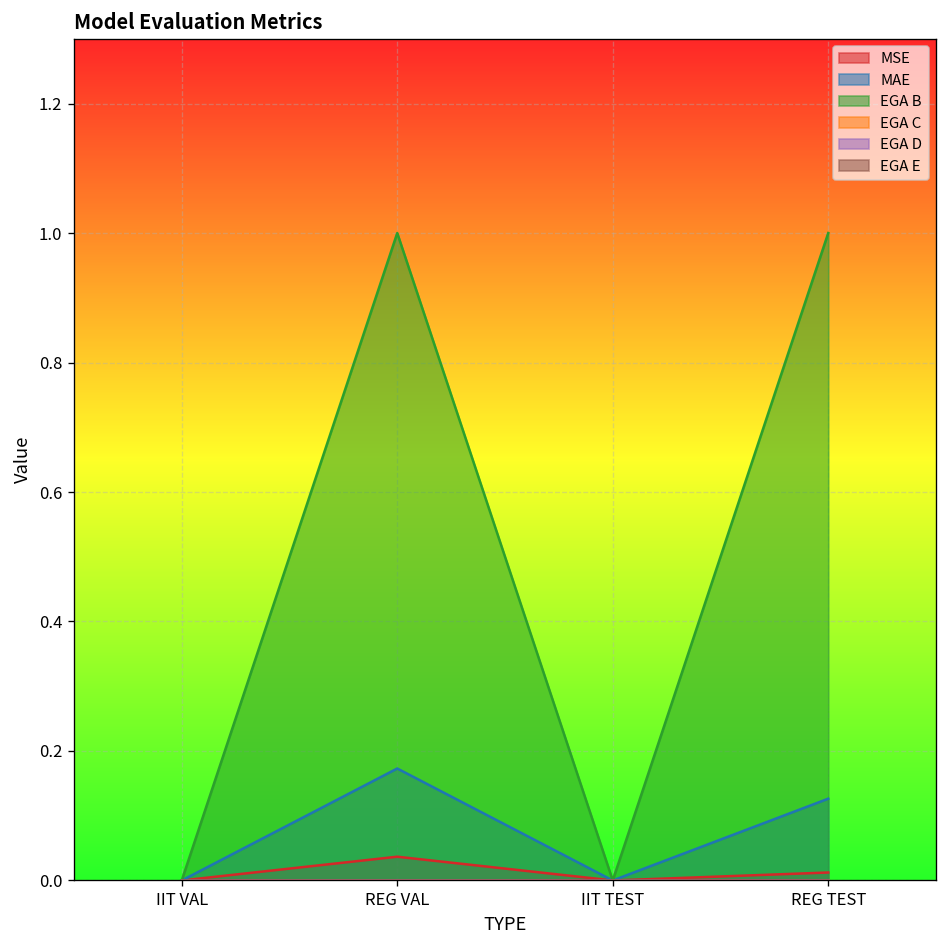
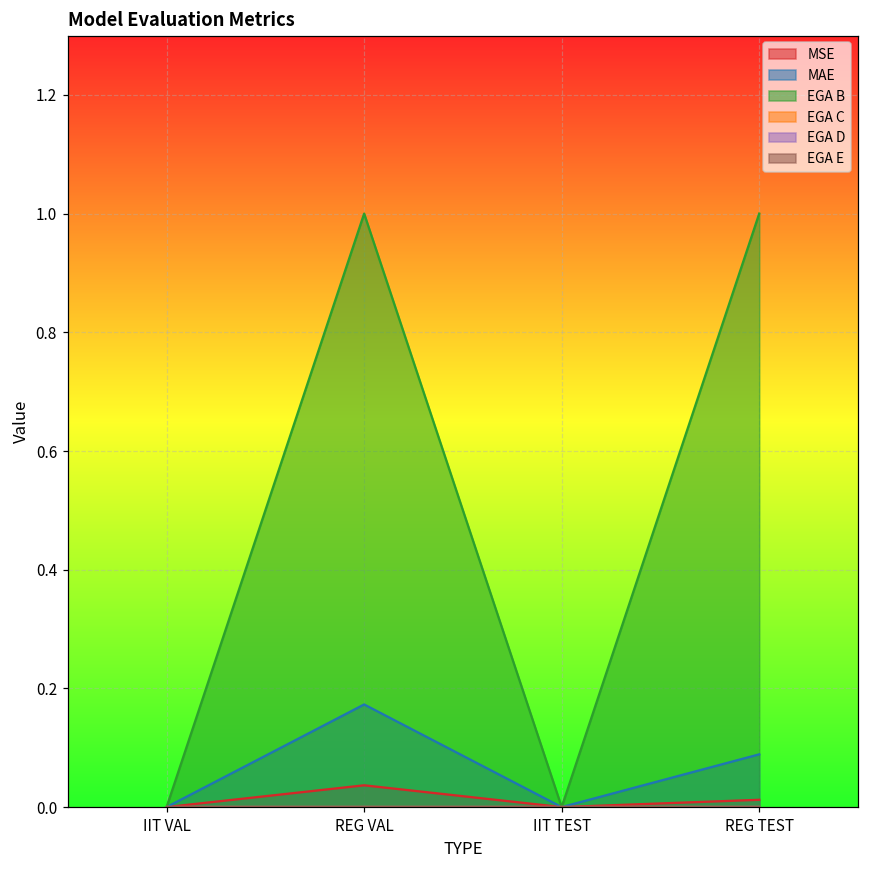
MAE, REG TEST: 0.13 -> 0.09
